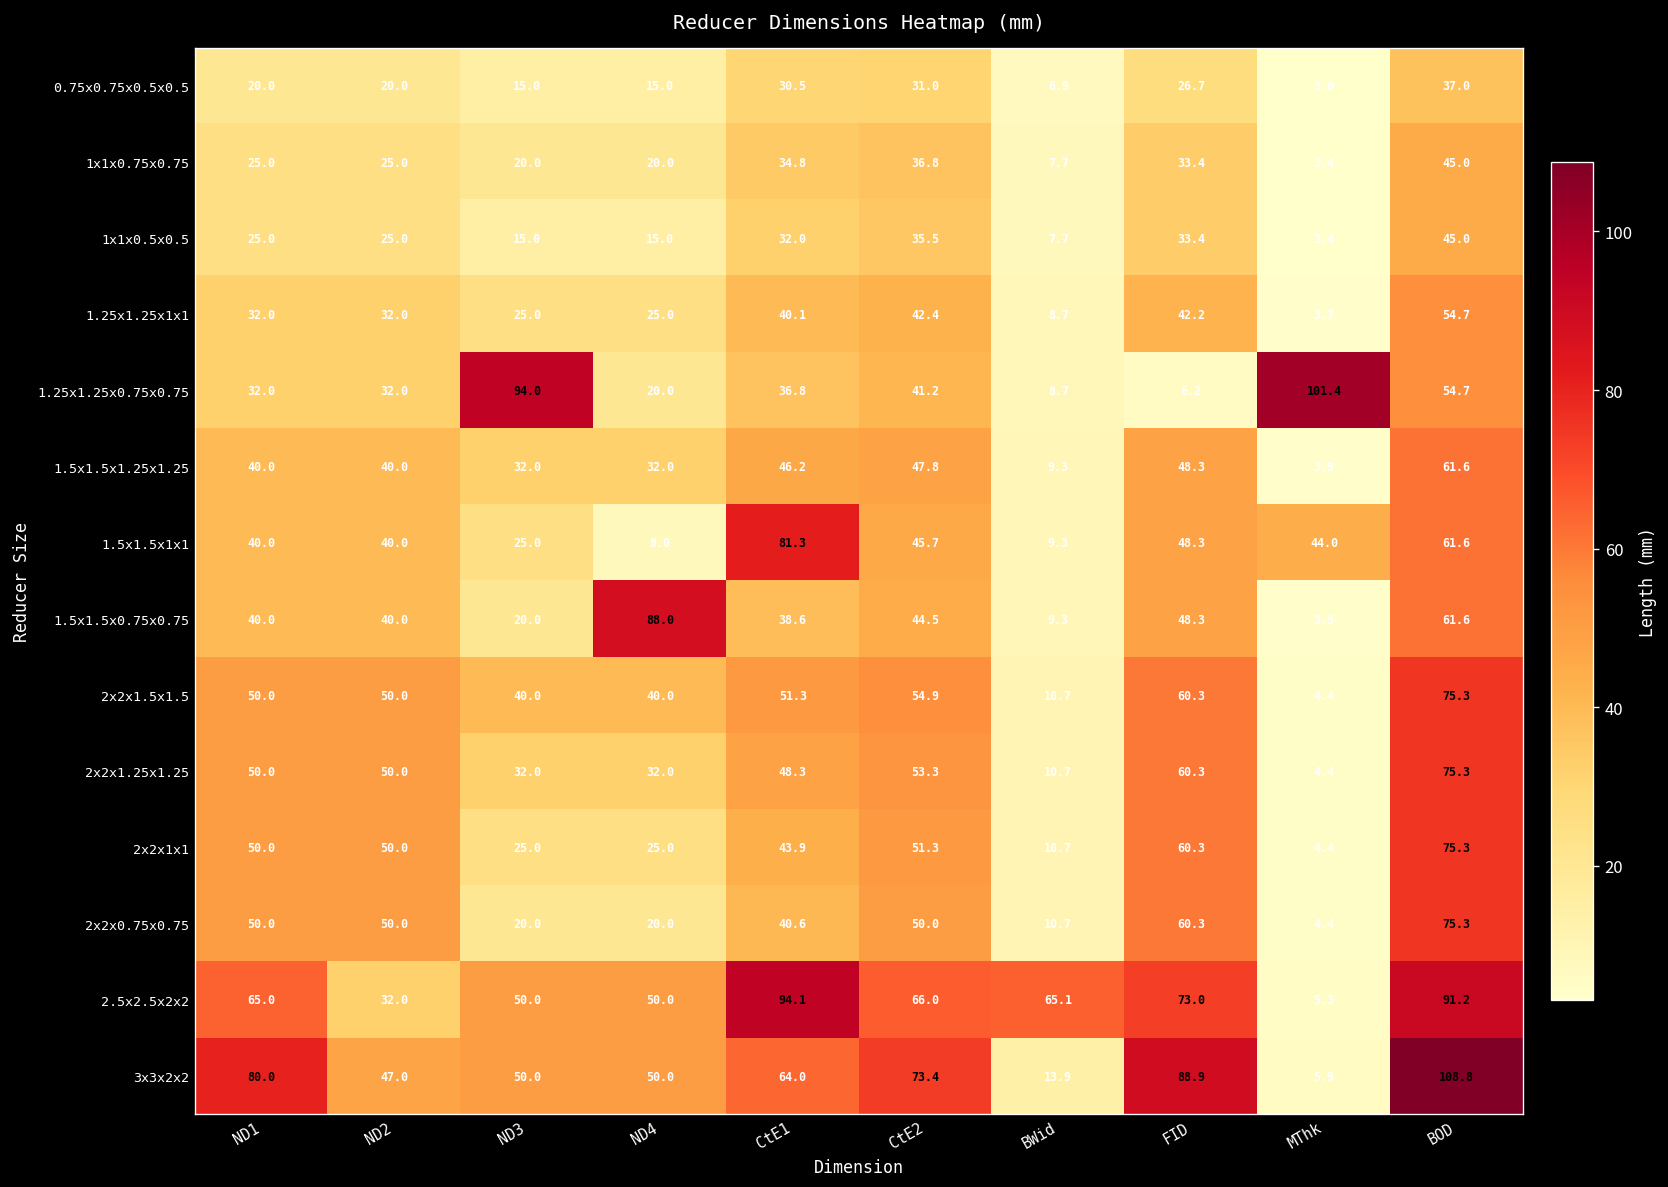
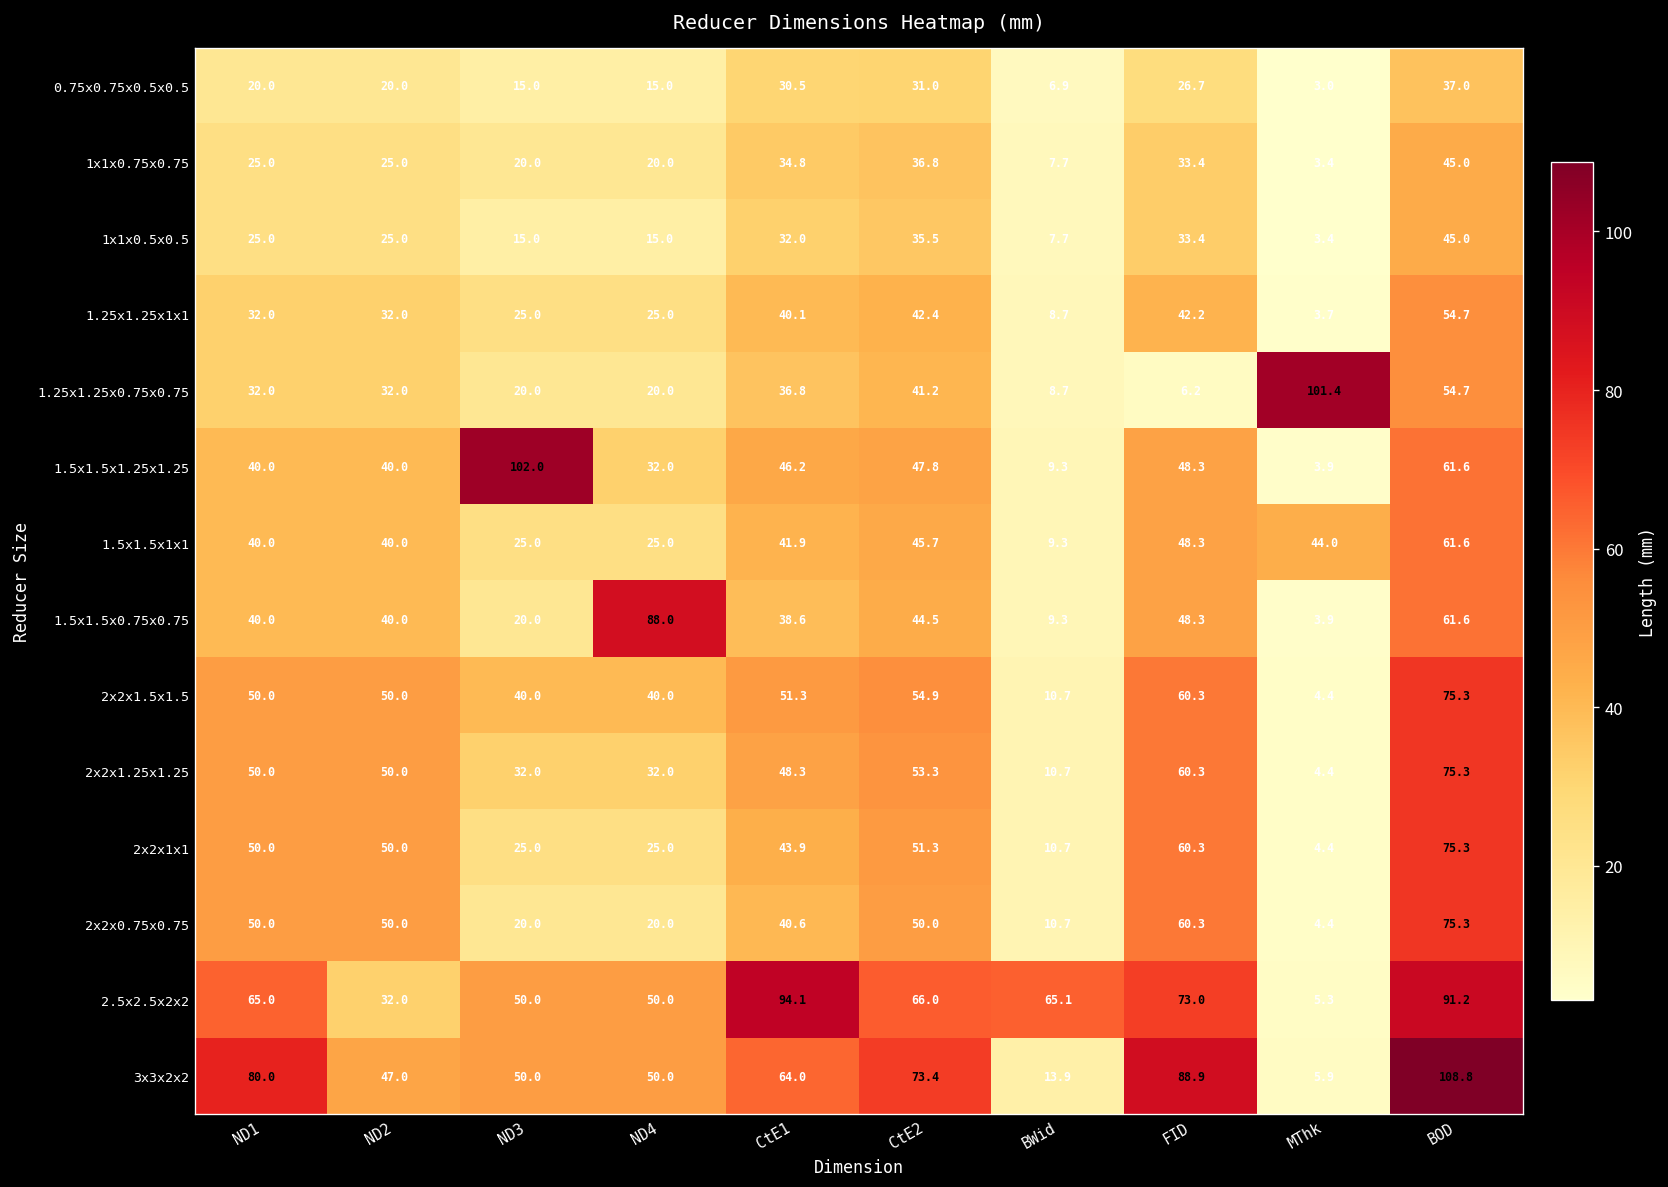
1.25x1.25x0.75x0.75, ND3: 94.0 -> 20.0
1.5x1.5x1.25x1.25, ND3: 32.0 -> 102.0
1.5x1.5x1x1, ND4: 8.0 -> 25.0
1.5x1.5x1x1, CtE1: 81.3 -> 41.9
